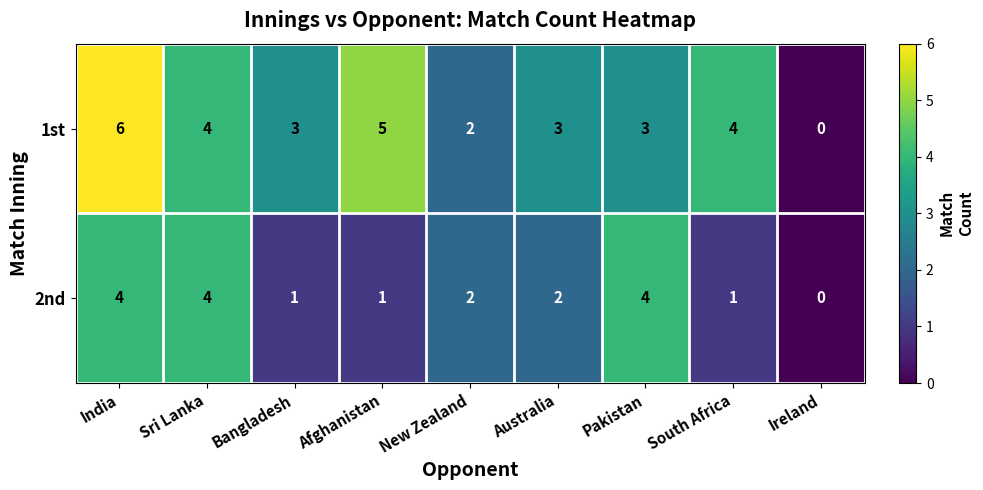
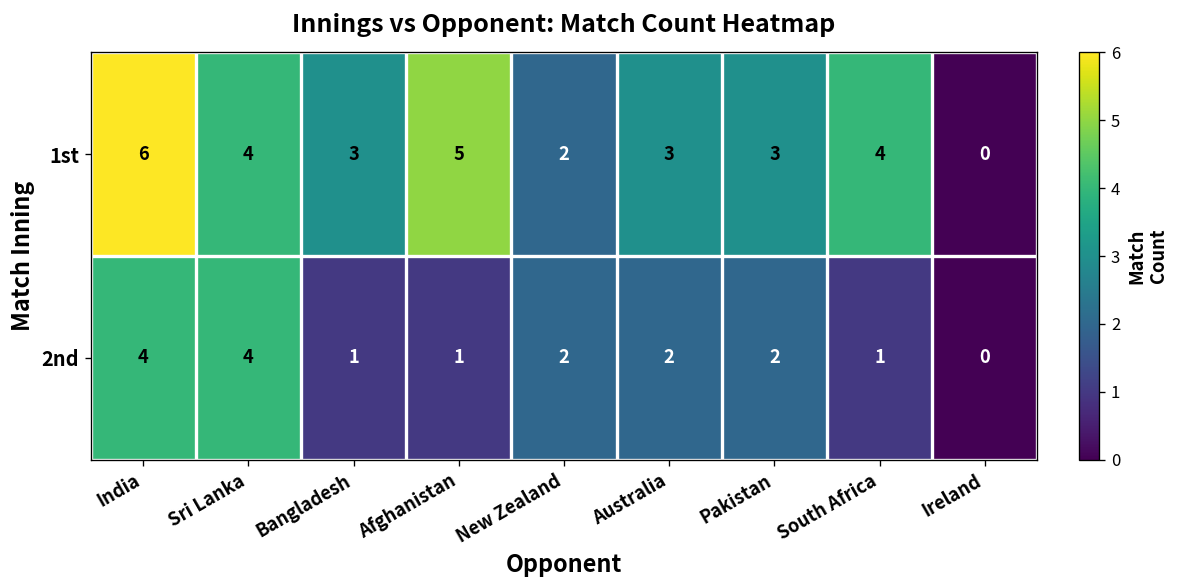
2nd, Pakistan: 4 -> 2
